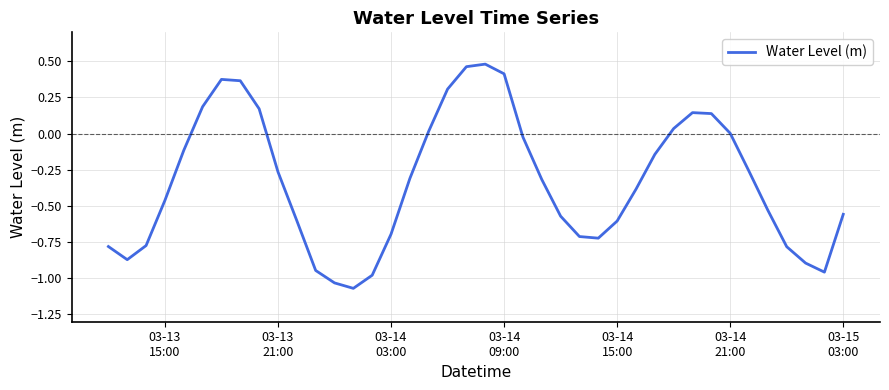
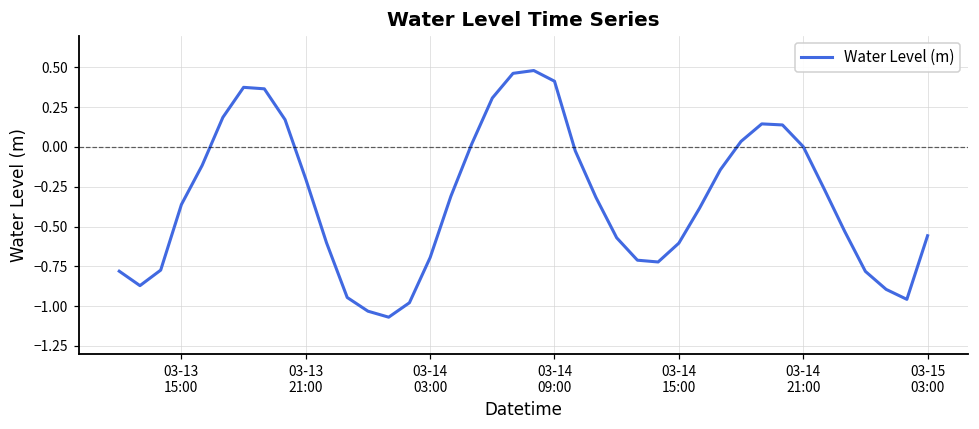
03-13 15:00: -0.46 -> -0.36
03-13 21:00: -0.26 -> -0.20
